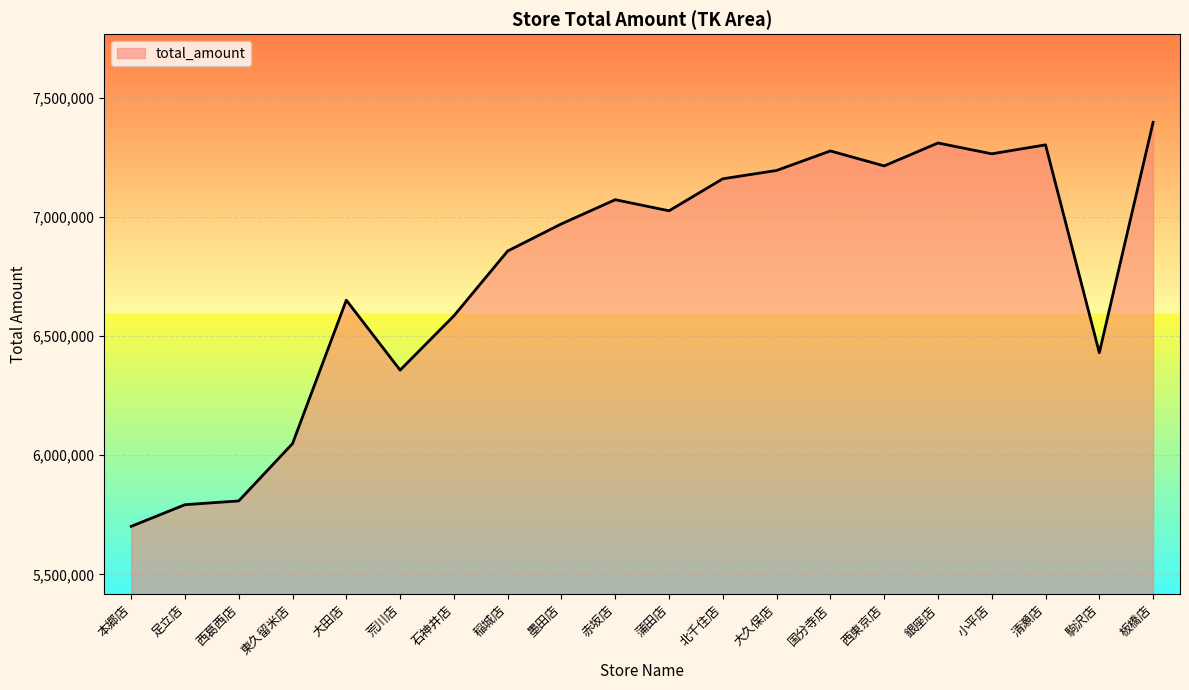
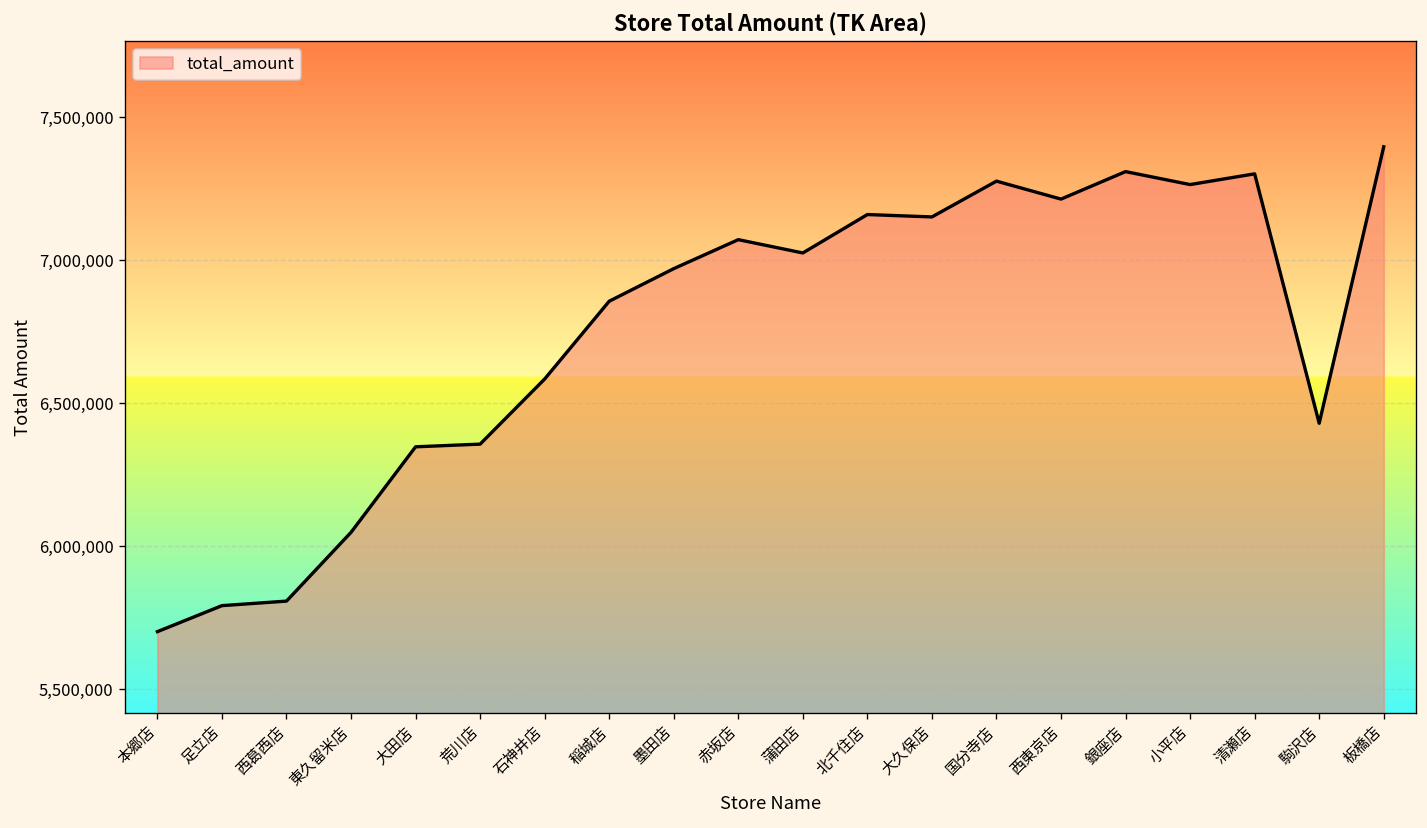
大田店: 6,650,000 -> 6,350,000
大久保店: 7,190,000 -> 7,150,000
